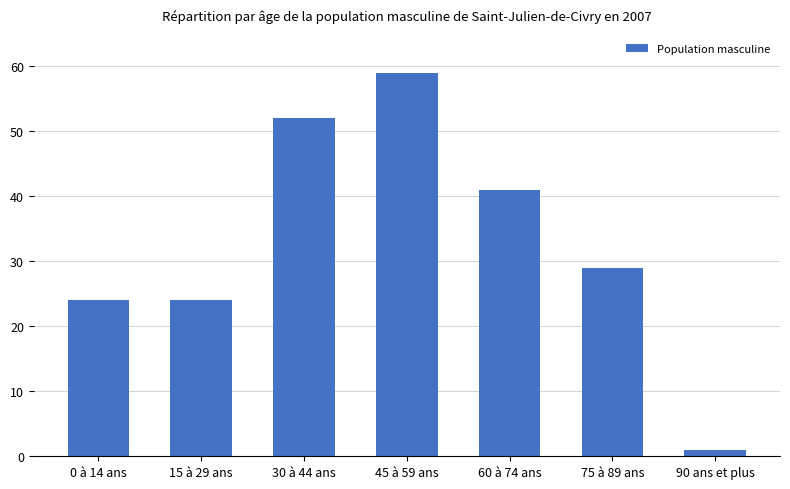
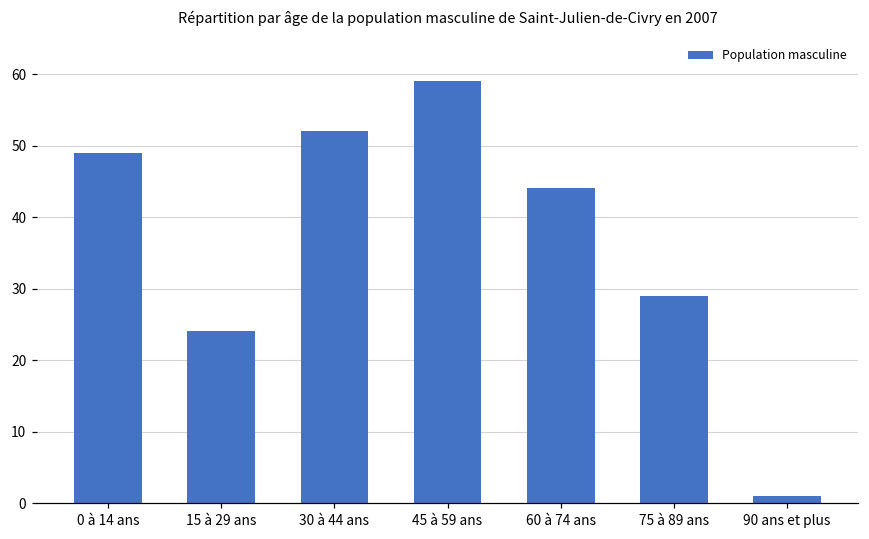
0 à 14 ans: 24 -> 49
60 à 74 ans: 41 -> 44
